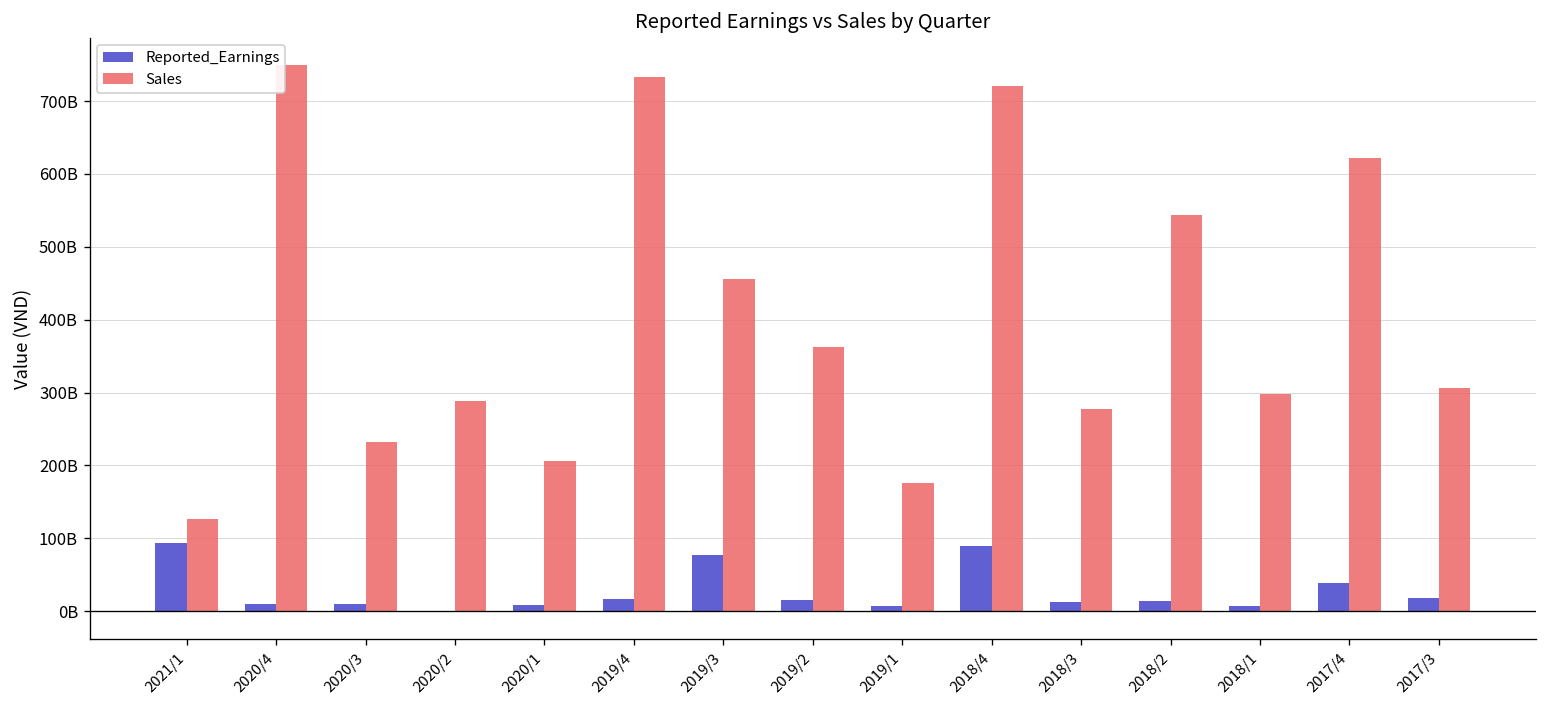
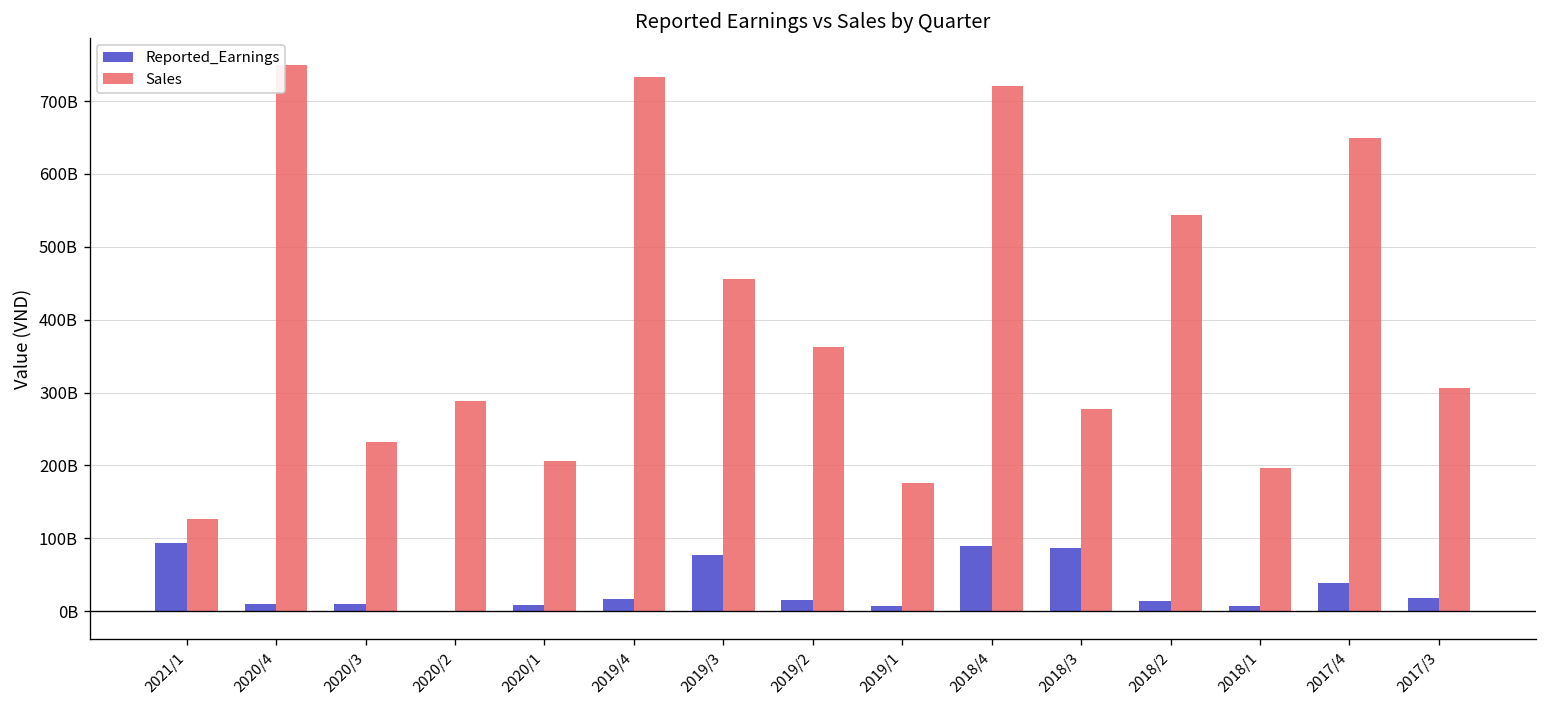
Reported_Earnings, 2018/3: 10000000000 -> 90000000000
Sales, 2018/1: 300000000000 -> 200000000000
Sales, 2017/4: 620000000000 -> 650000000000
